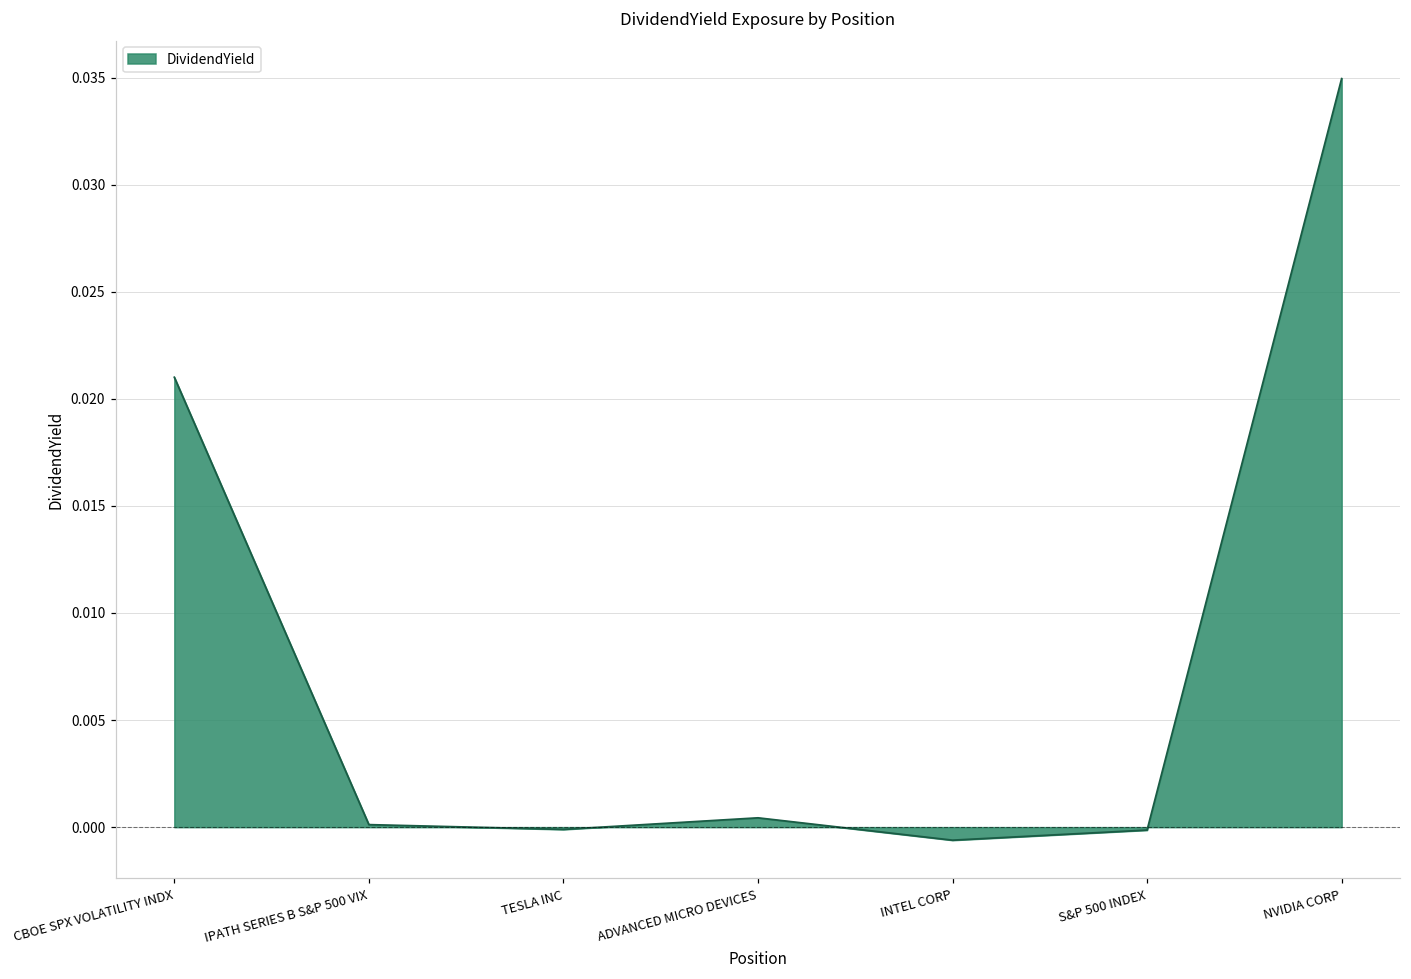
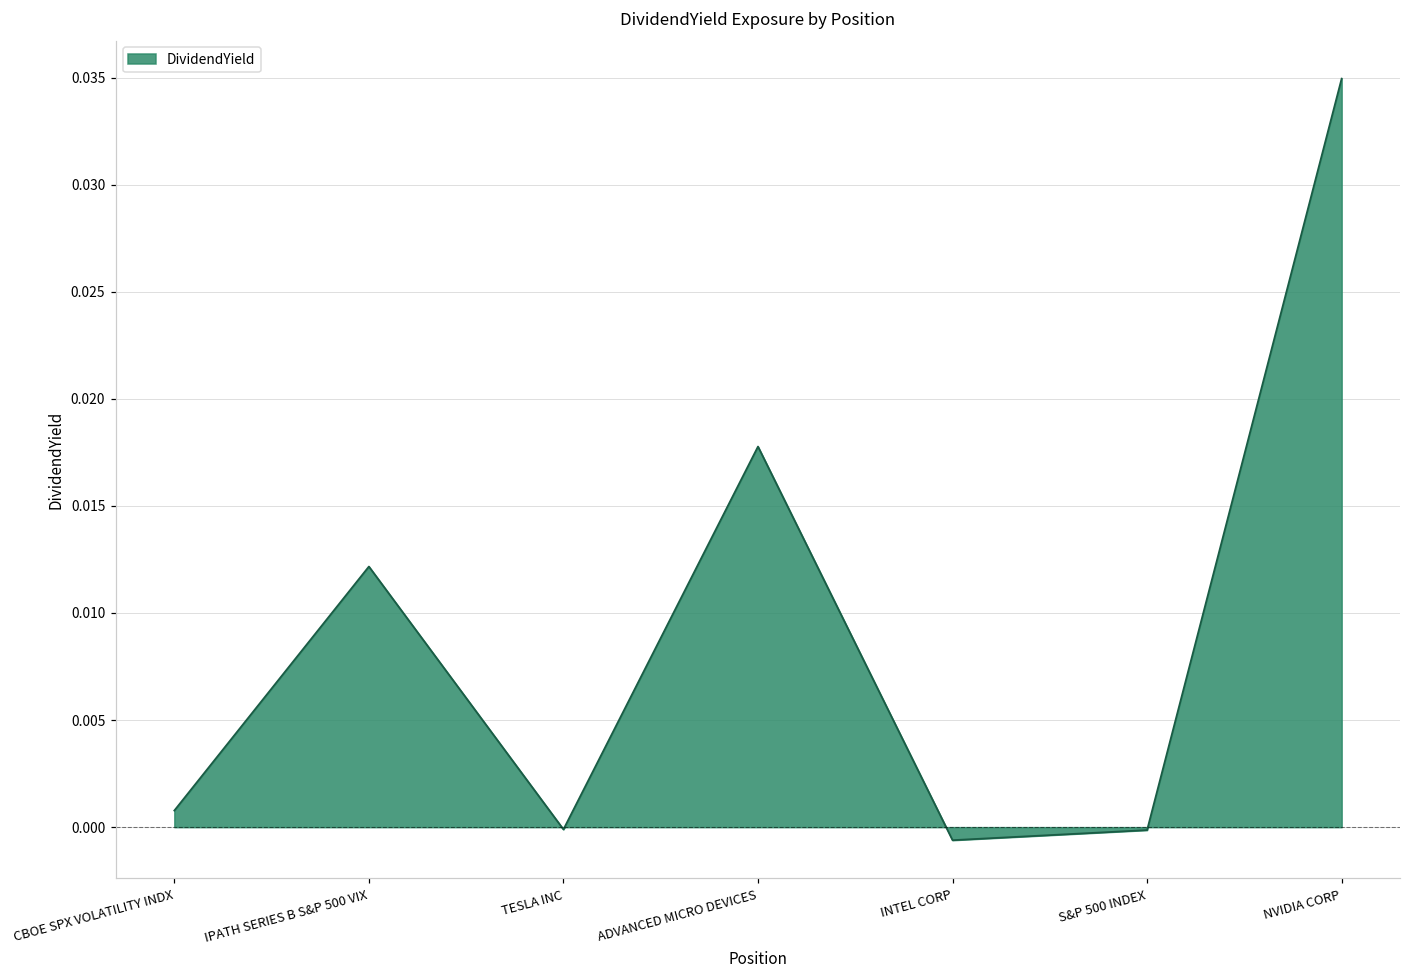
DividendYield, CBOE SPX VOLATILITY INDX: 0.0210 -> 0.0008
DividendYield, IPATH SERIES B S&P 500 VIX: 0.0001 -> 0.0122
DividendYield, ADVANCED MICRO DEVICES: 0.0004 -> 0.0178
